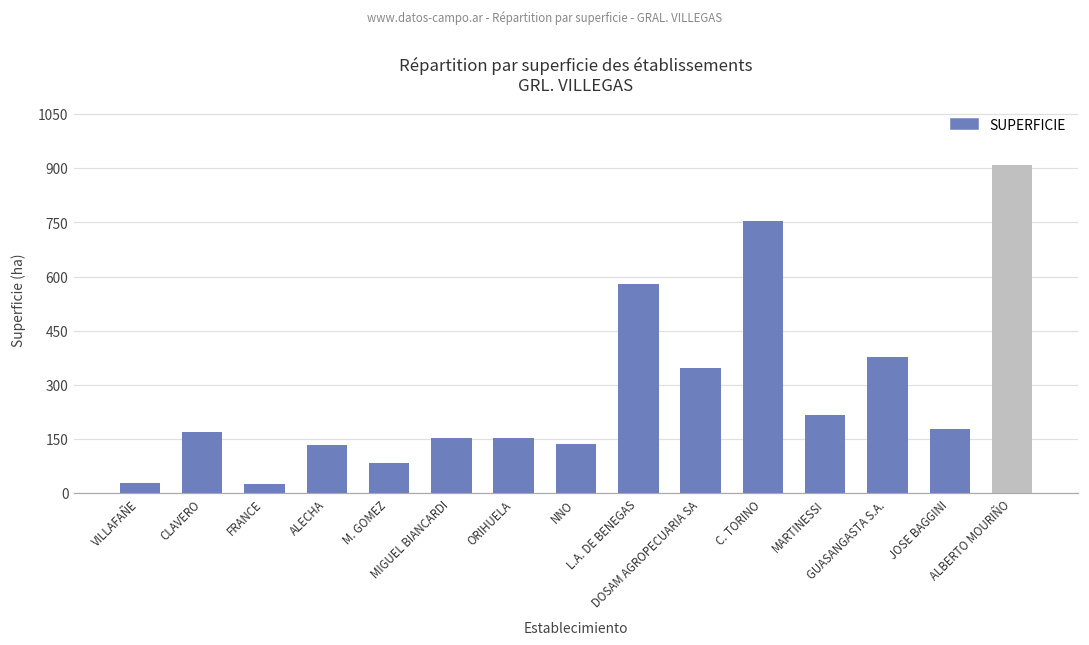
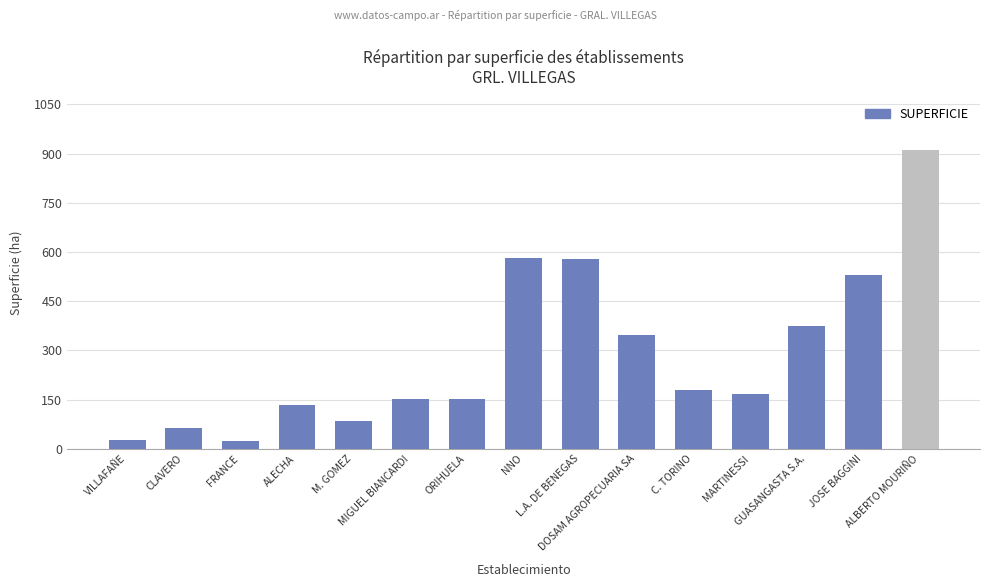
CLAVERO: 170 -> 60
NNO: 140 -> 580
C. TORINO: 750 -> 180
MARTINESSI: 220 -> 170
JOSE BAGGINI: 180 -> 530
